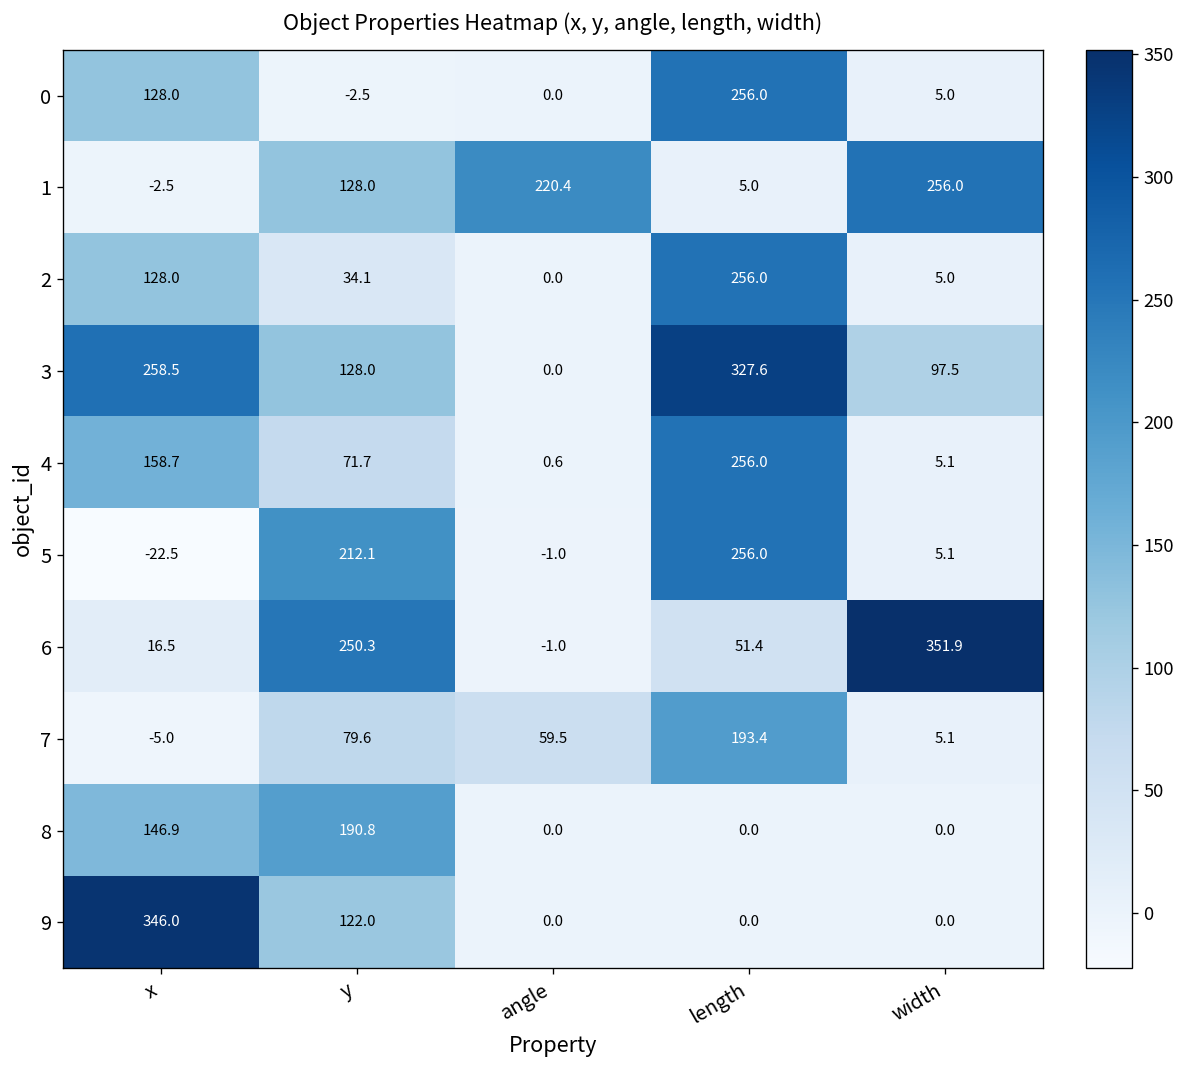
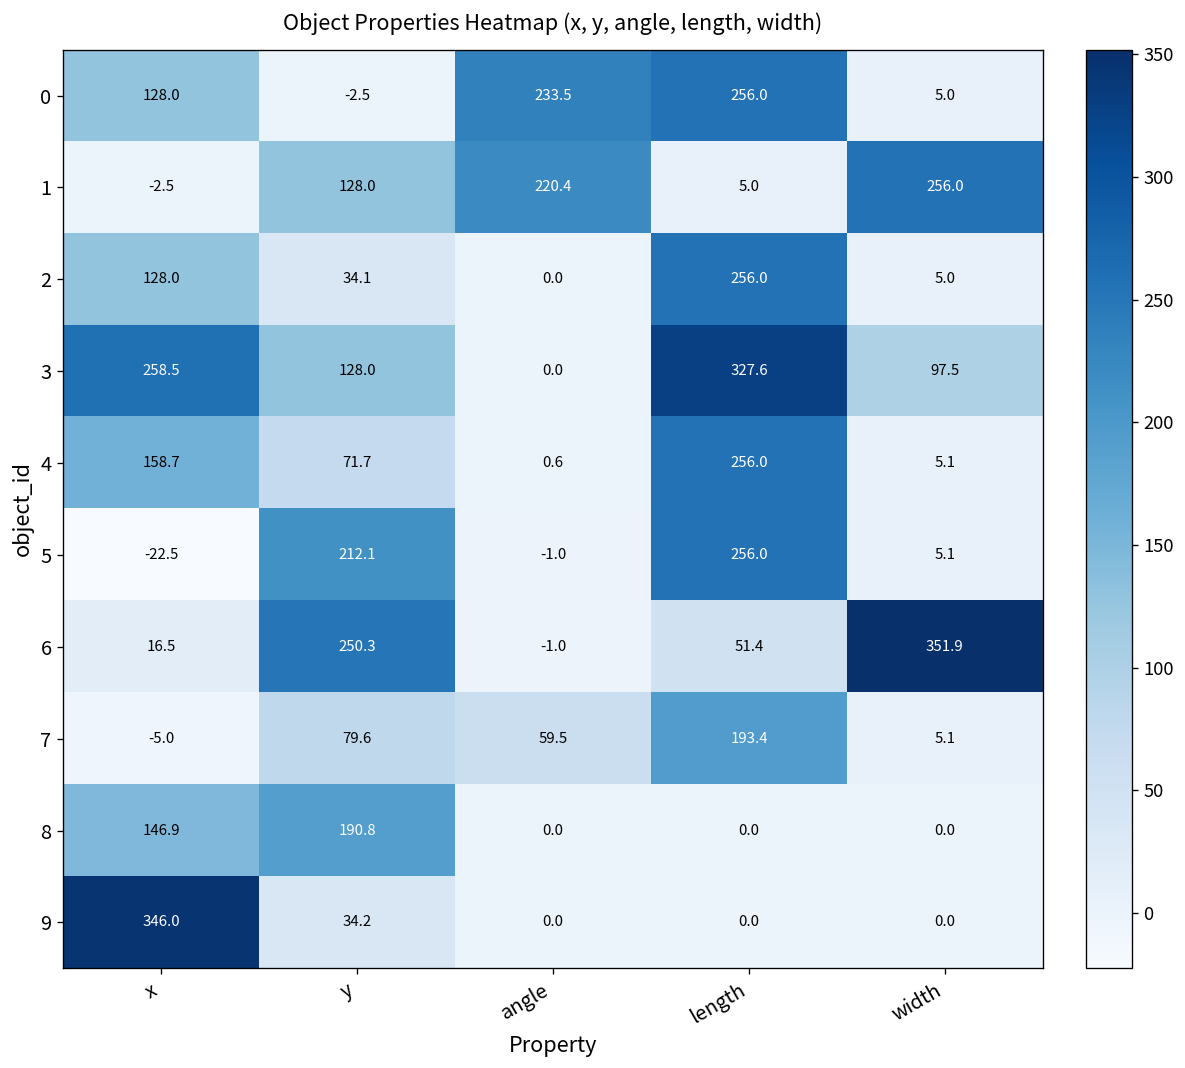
0, angle: 0.0 -> 233.5
9, y: 122.0 -> 34.2
